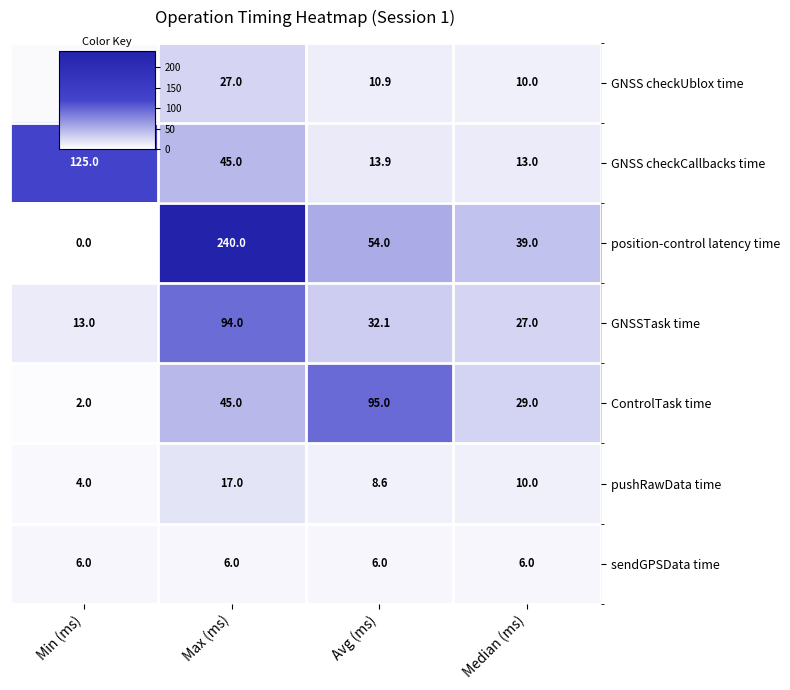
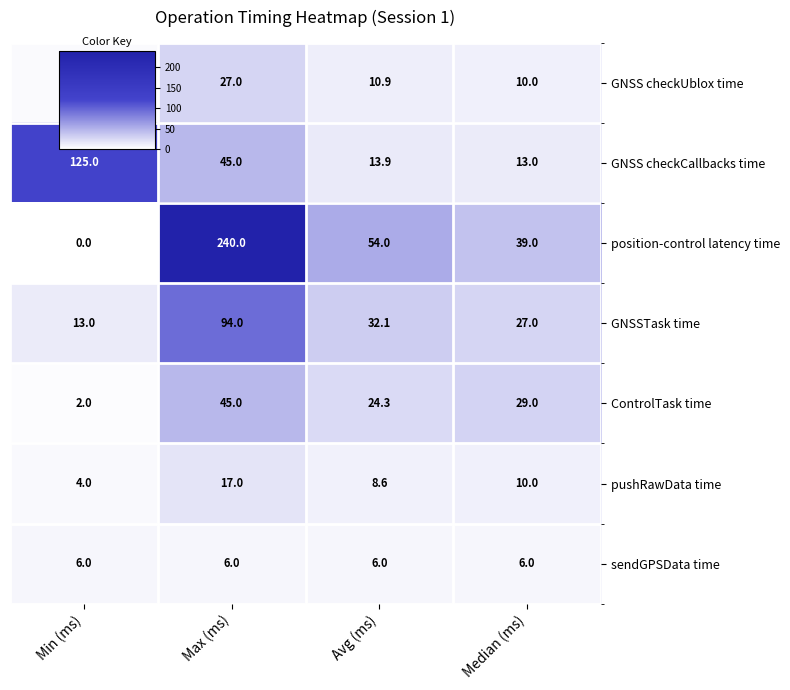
ControlTask time, Avg (ms): 95.0 -> 24.3
